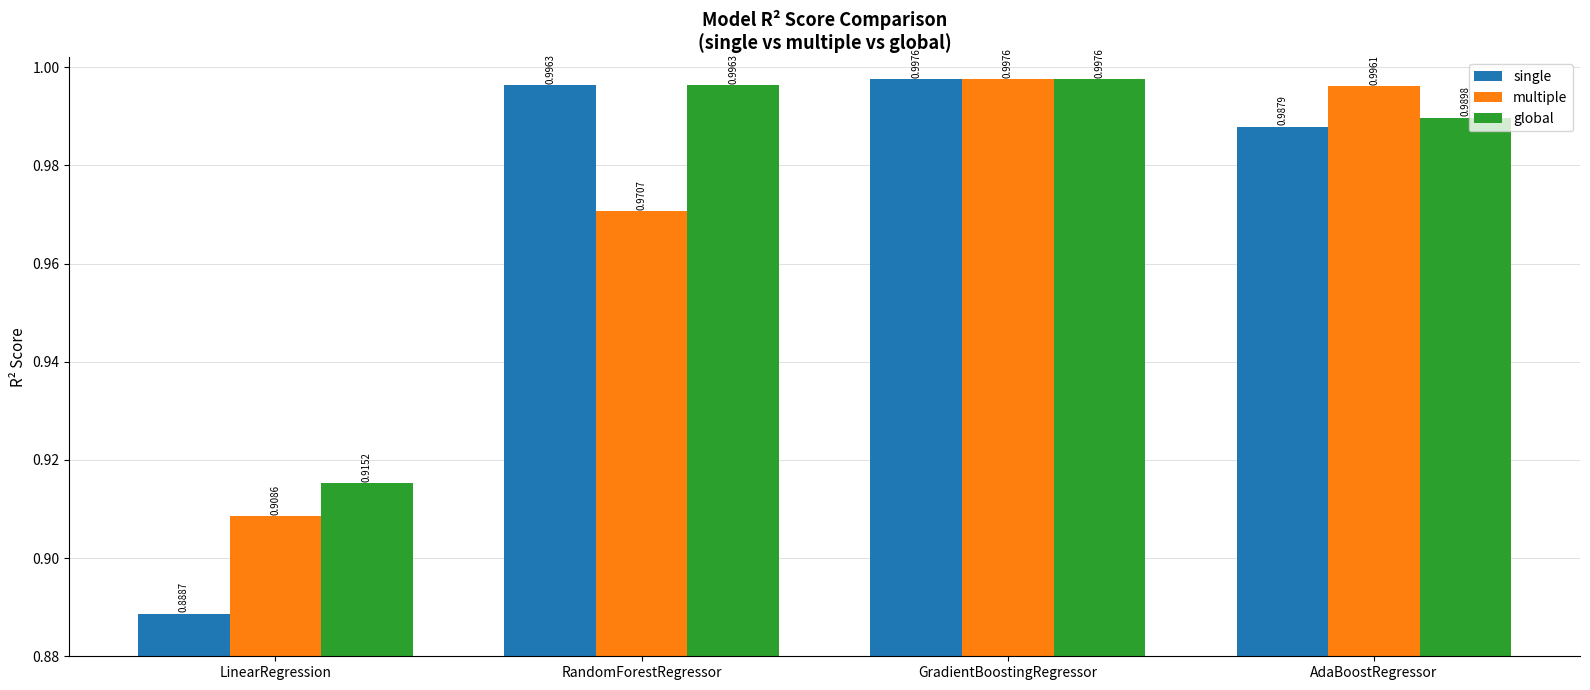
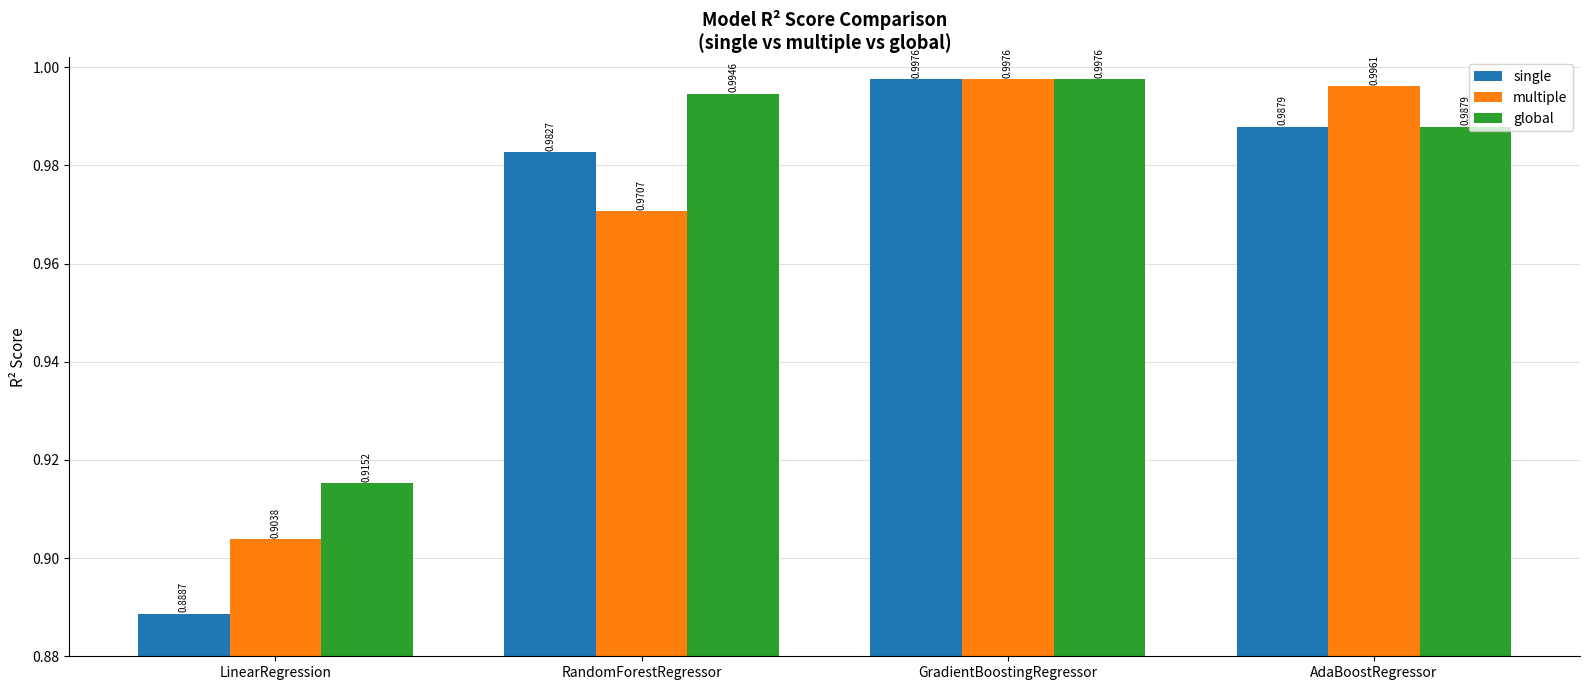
multiple, LinearRegression: 0.9086 -> 0.9038
single, RandomForestRegressor: 0.9963 -> 0.9827
global, RandomForestRegressor: 0.9963 -> 0.9946
global, AdaBoostRegressor: 0.990 -> 0.988
